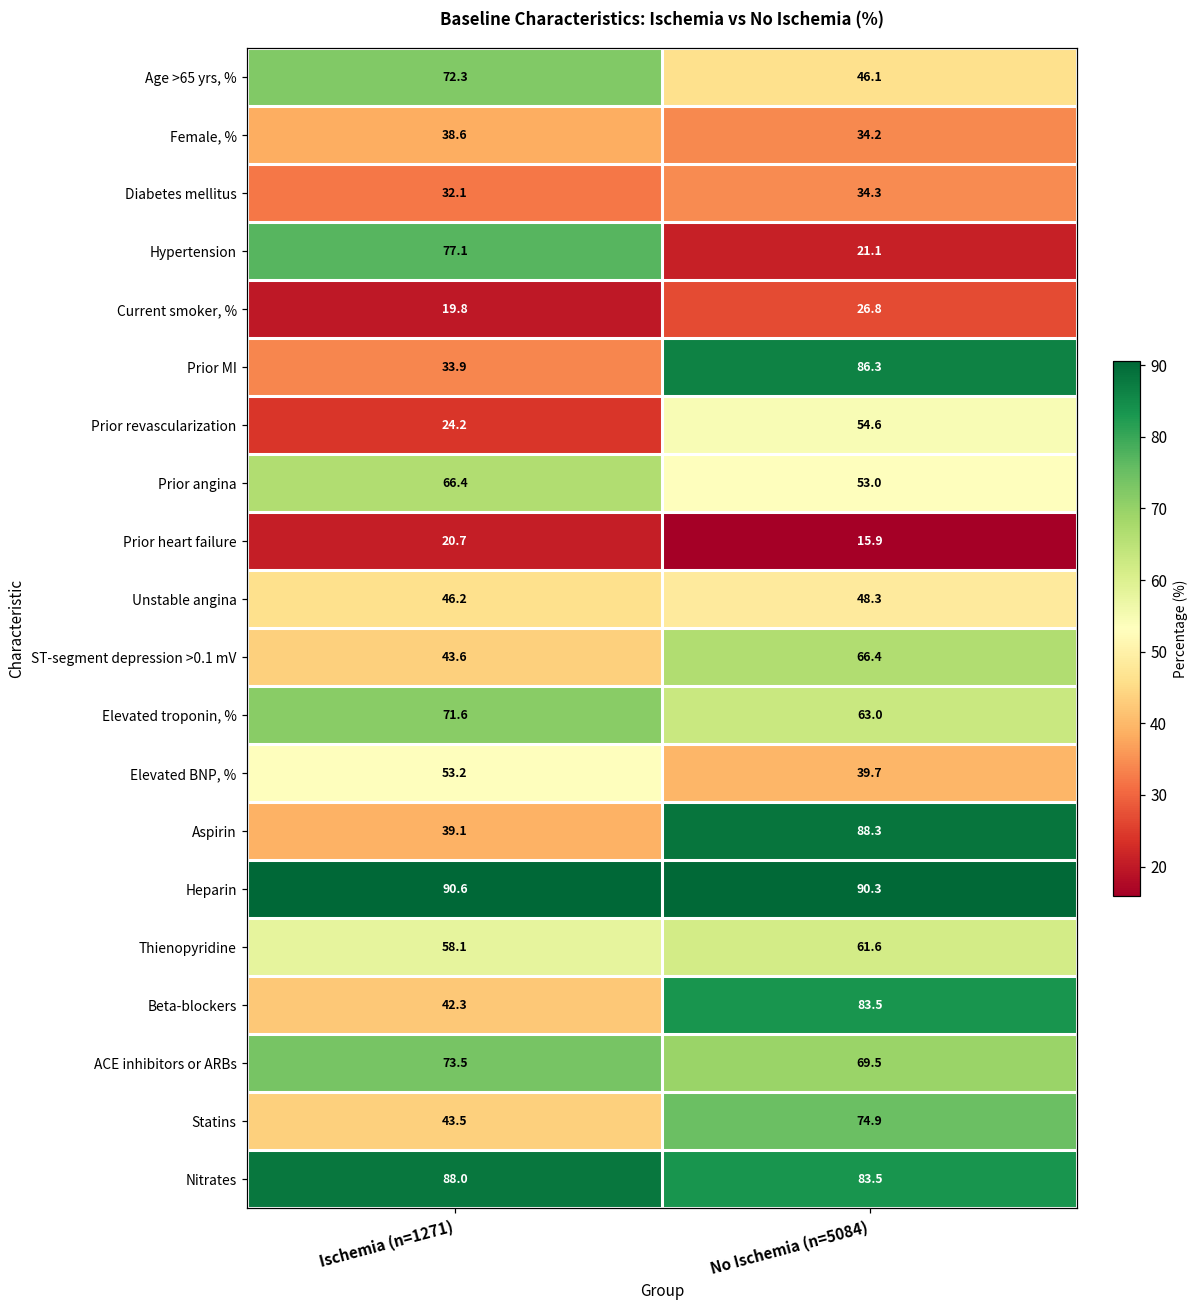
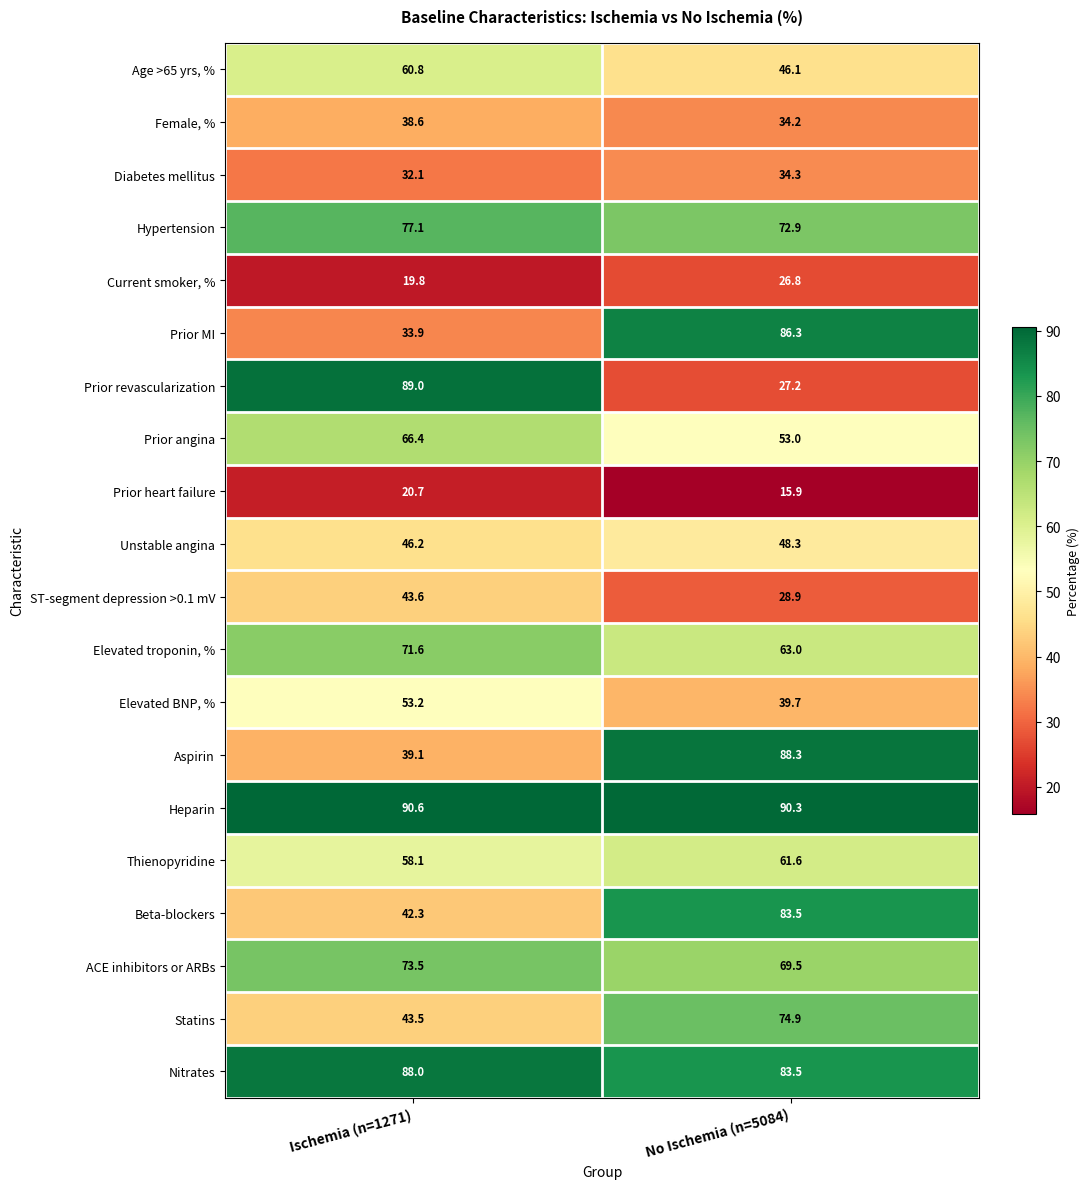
Age >65 yrs, %, Ischemia (n=1271): 72.3 -> 60.8
Hypertension, No Ischemia (n=5084): 21.1 -> 72.9
Prior revascularization, Ischemia (n=1271): 24.2 -> 89.0
Prior revascularization, No Ischemia (n=5084): 54.6 -> 27.2
ST-segment depression >0.1 mV, No Ischemia (n=5084): 66.4 -> 28.9
